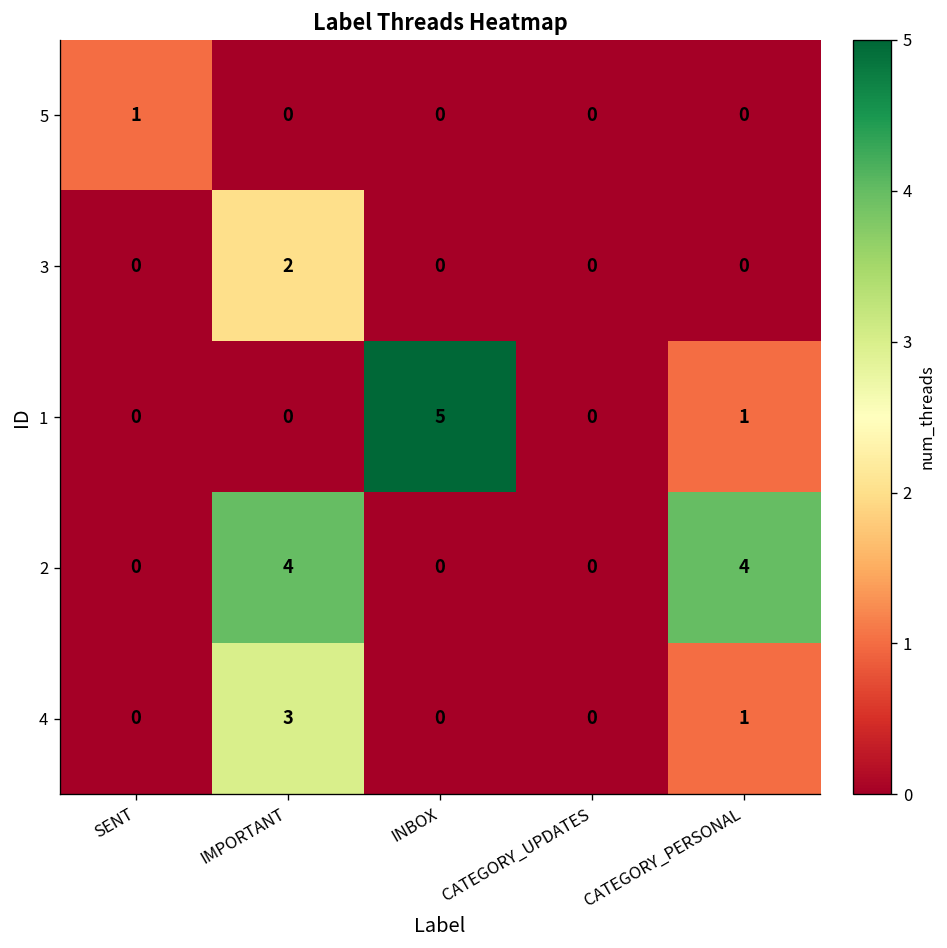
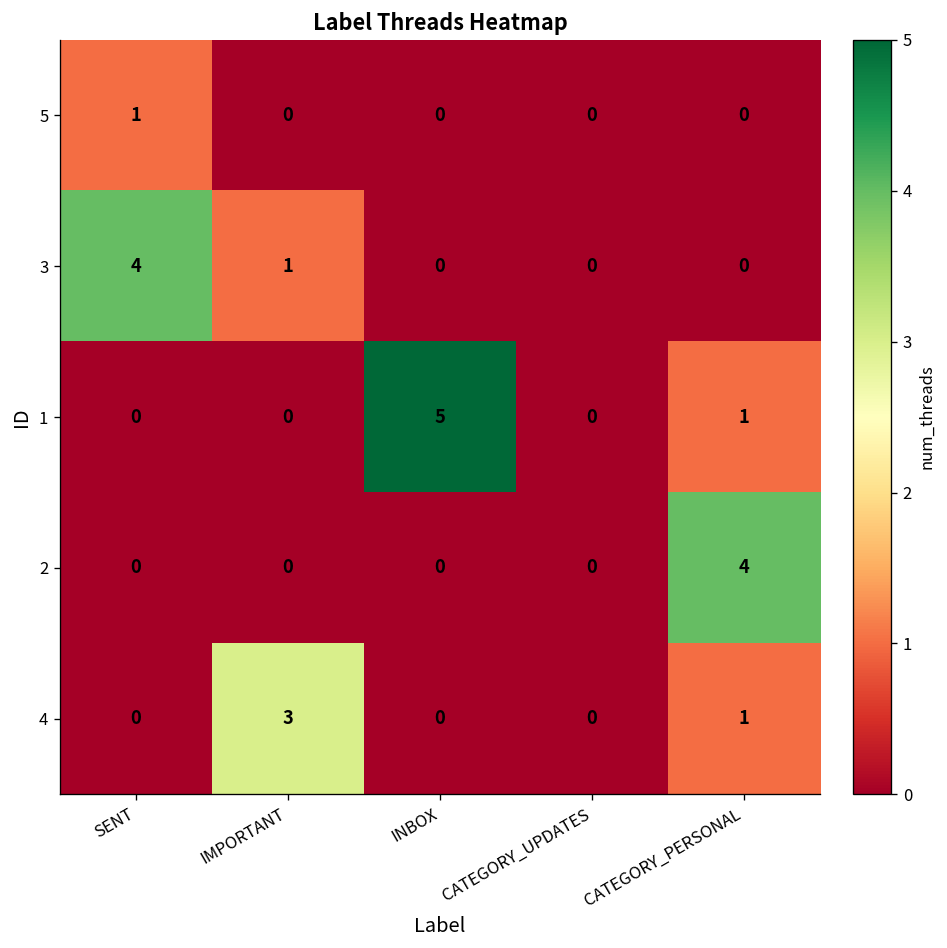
3, SENT: 0 -> 4
3, IMPORTANT: 2 -> 1
2, IMPORTANT: 4 -> 0
